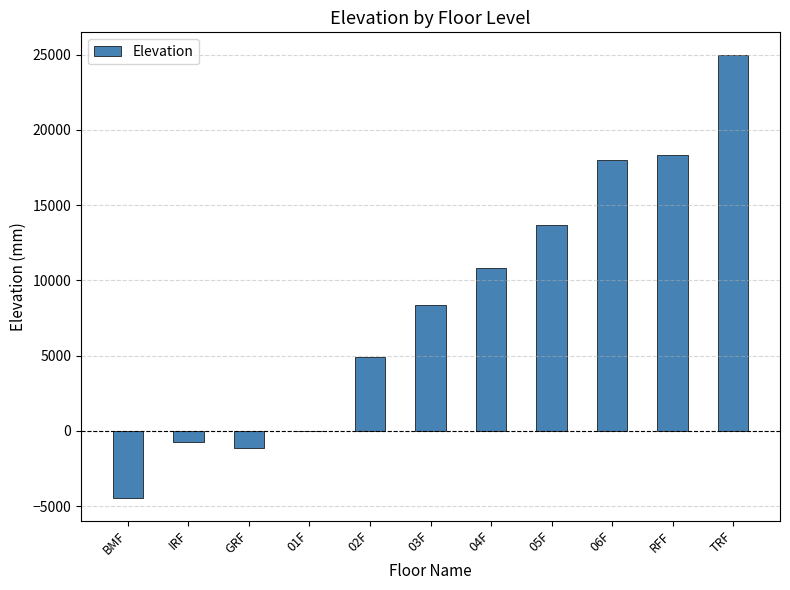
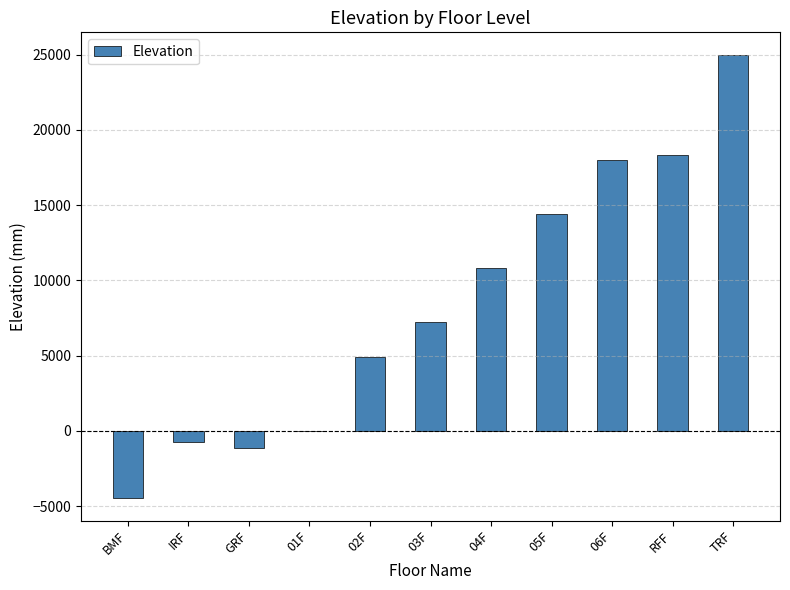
03F: 8300 -> 7200
05F: 13700 -> 14400
